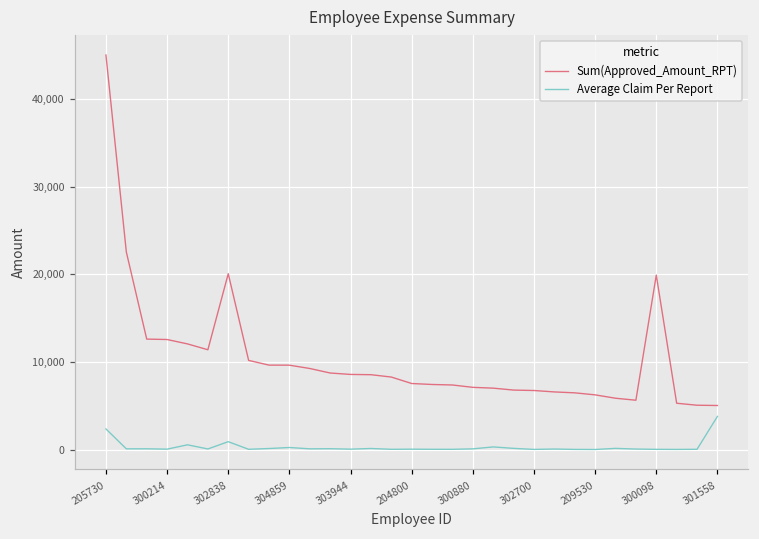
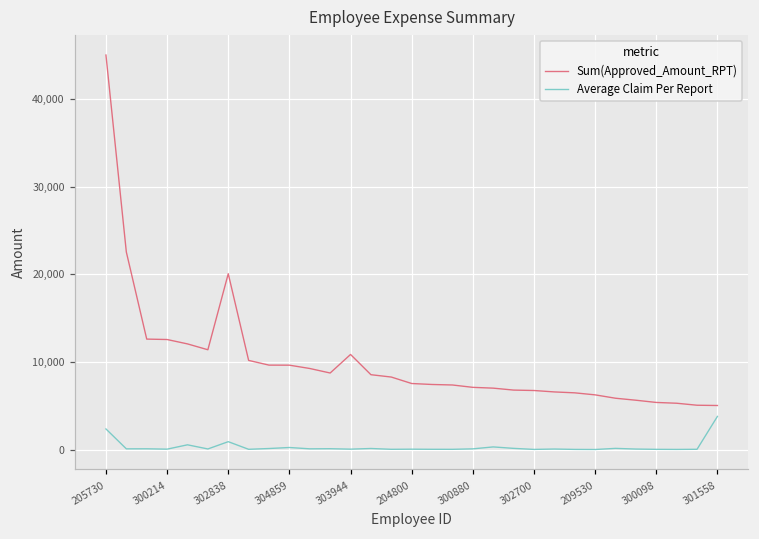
Sum(Approved_Amount_RPT), 303944: 9,000 -> 11,000
Sum(Approved_Amount_RPT), 300098: 20,000 -> 5,000
